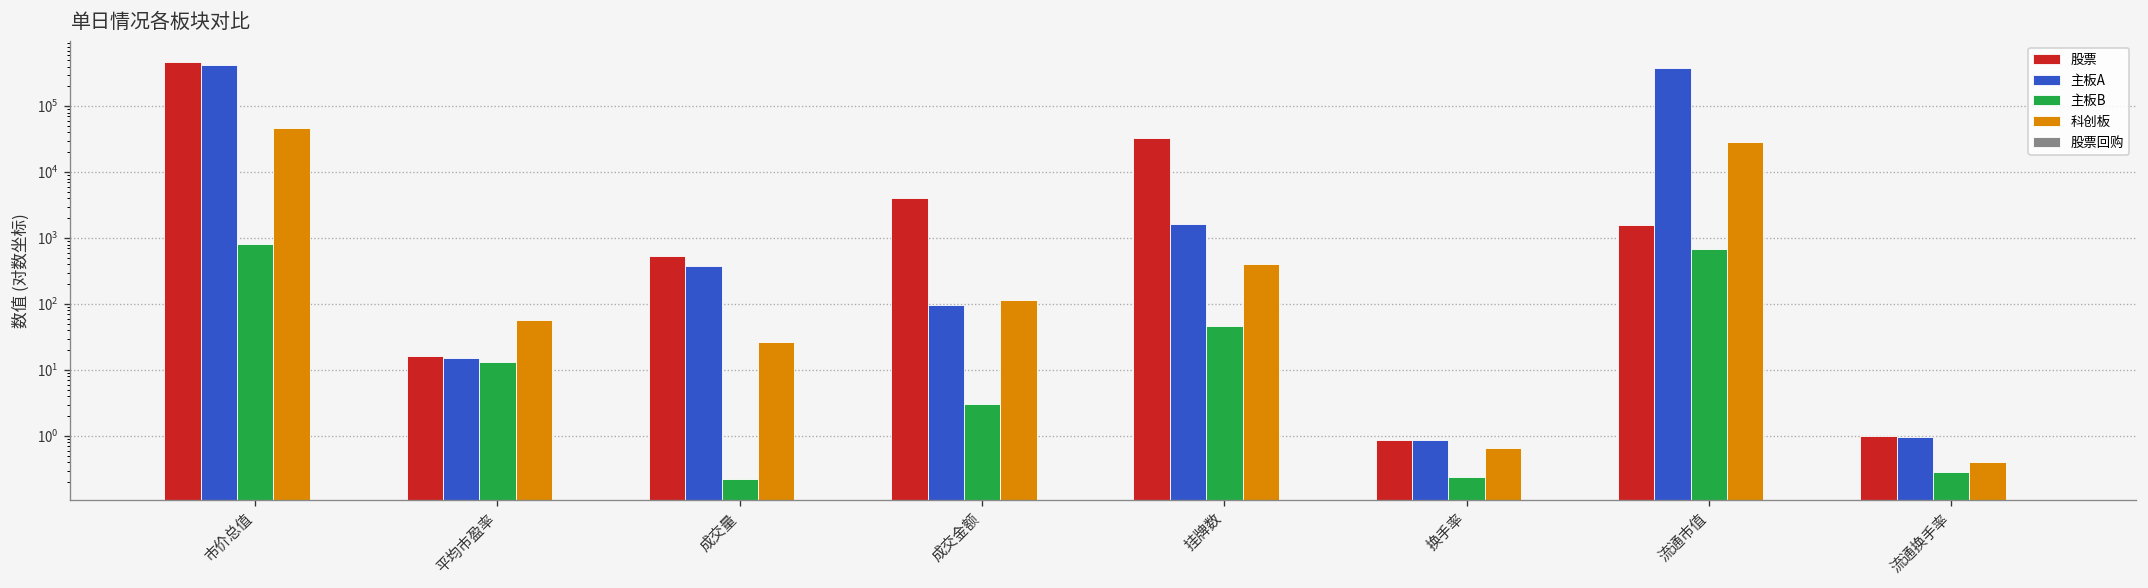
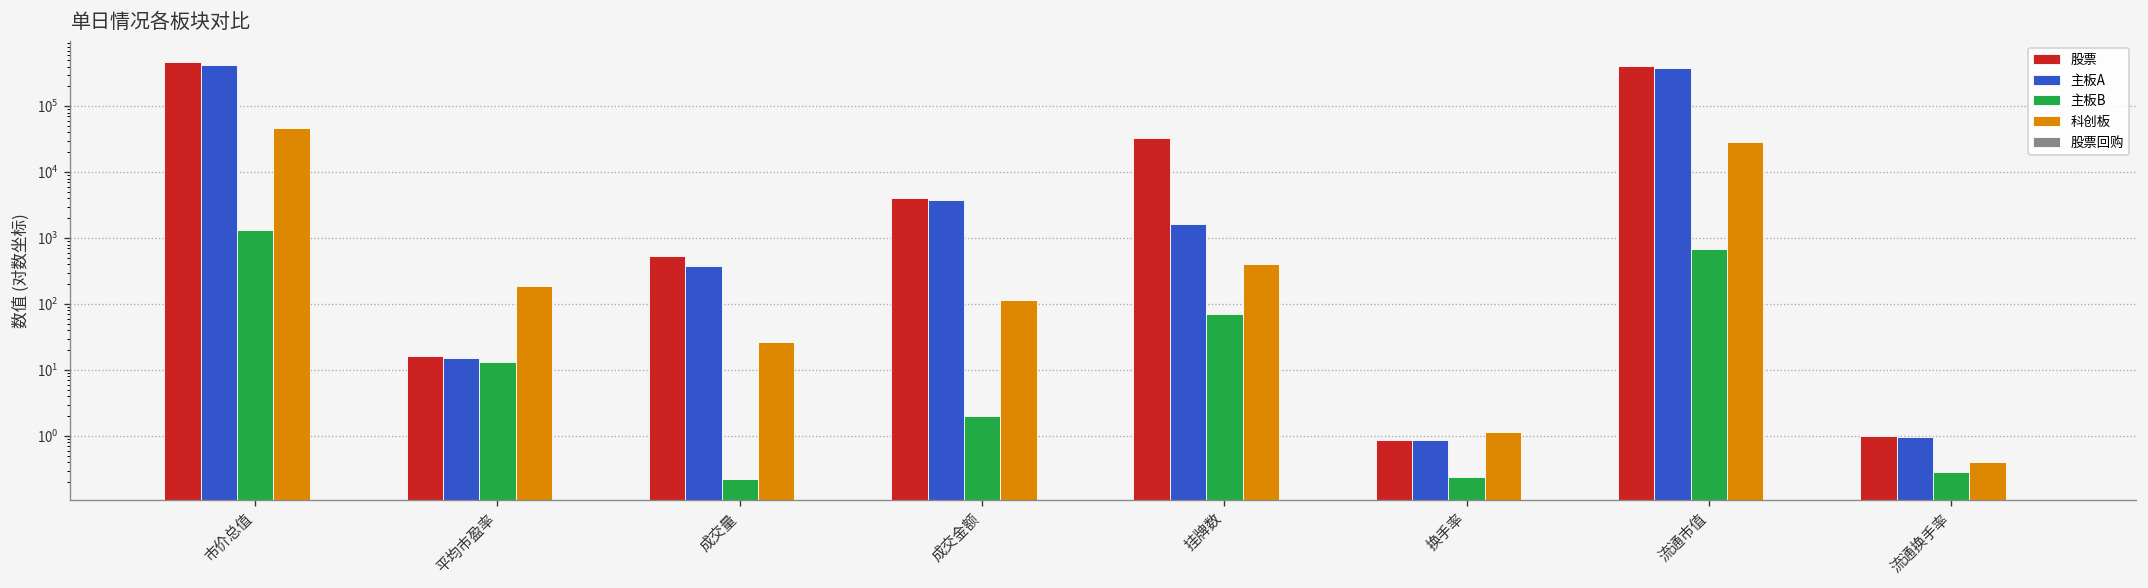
主板B, 市价总值: 800 -> 1300
科创板, 平均市盈率: 60 -> 190
主板A, 成交金额: 100 -> 4000
主板B, 成交金额: 3 -> 2.0
主板B, 挂牌数: 50 -> 70
科创板, 换手率: 0.7 -> 1.1
股票, 流通市值: 1600 -> 400000
